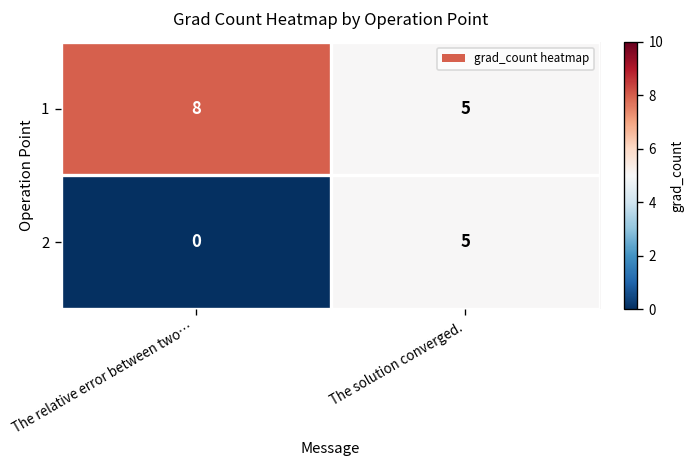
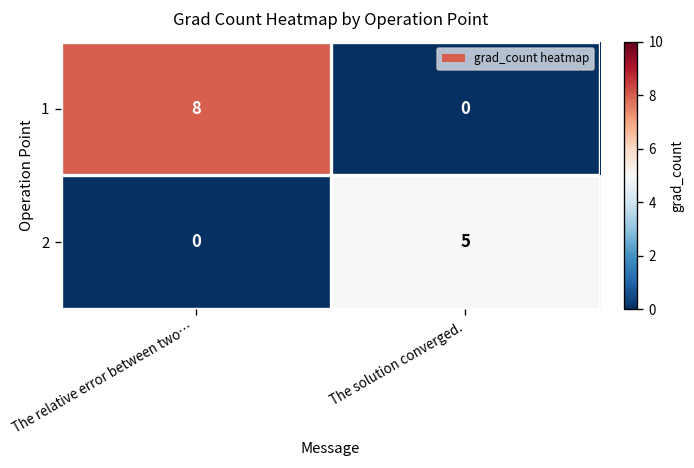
1, The solution converged.: 5 -> 0
